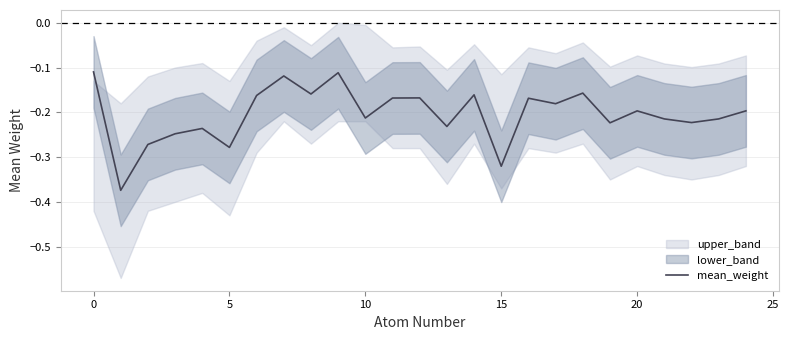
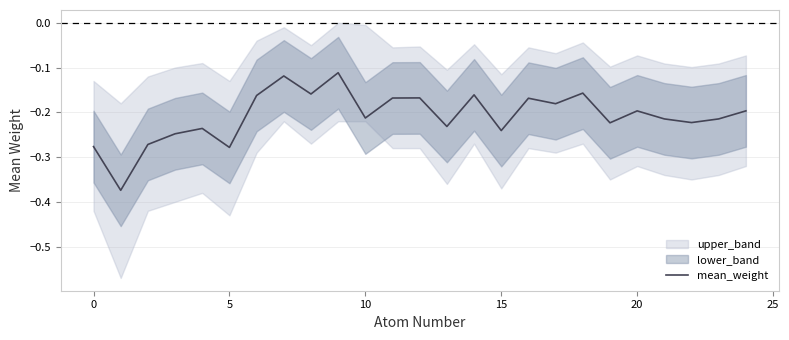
mean_weight, 0: -0.11 -> -0.28
mean_weight, 15: -0.32 -> -0.24
